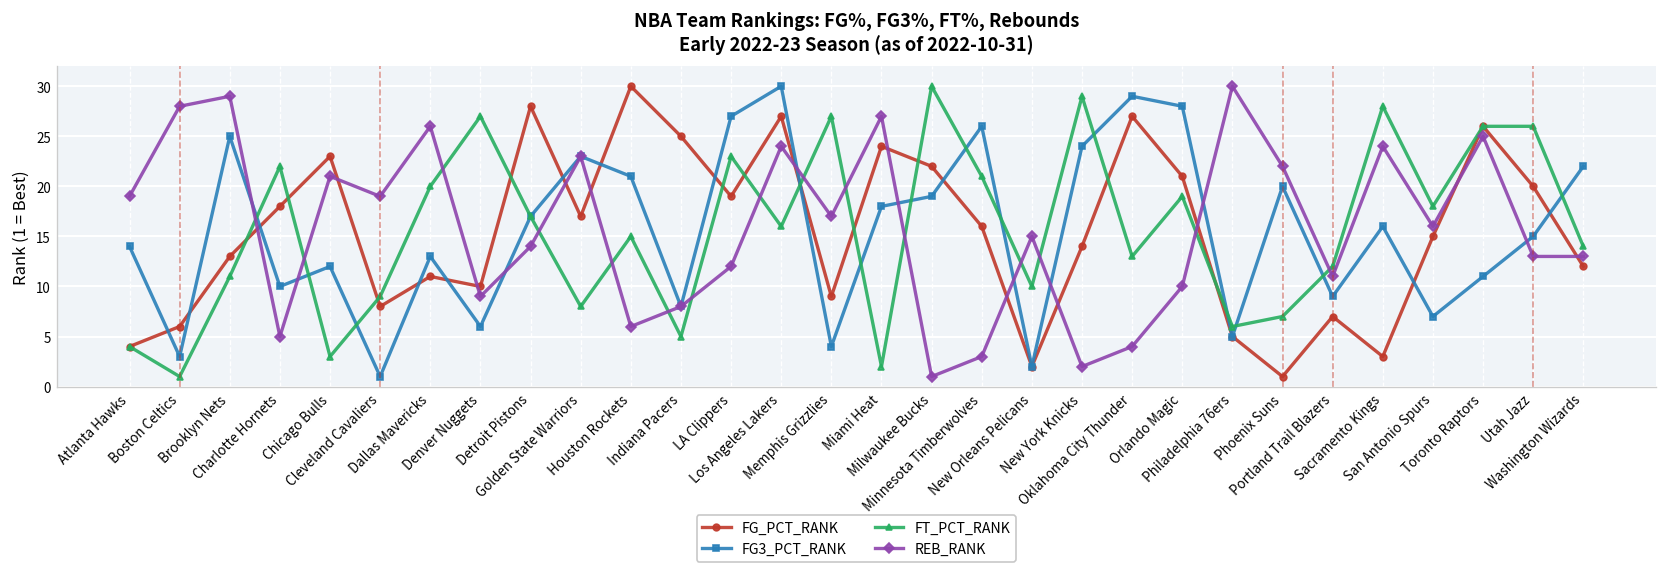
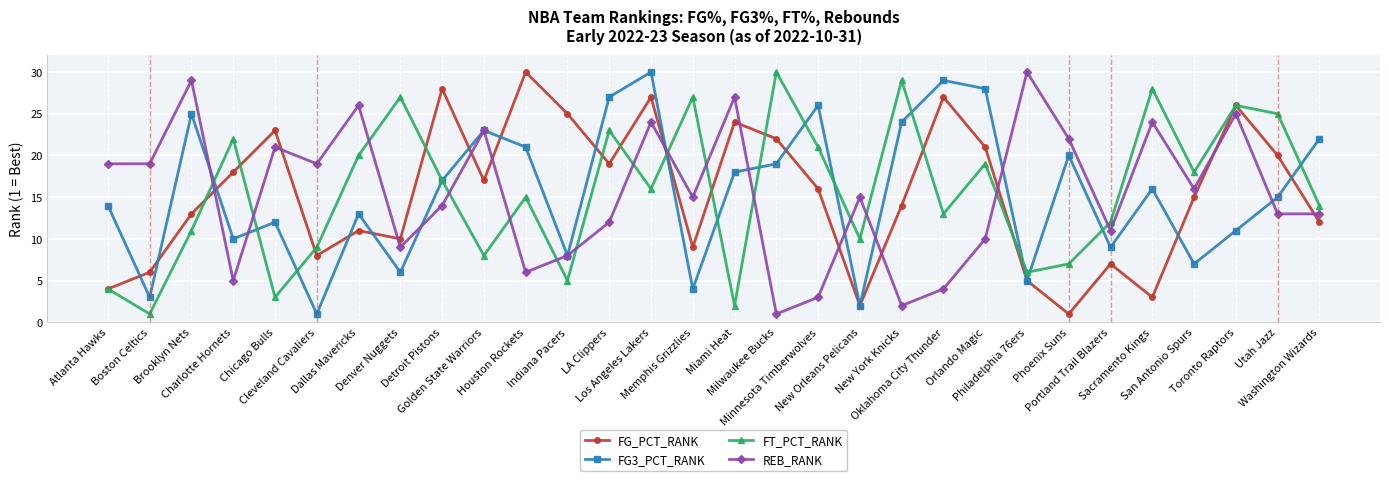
REB_RANK, Boston Celtics: 28 -> 19
REB_RANK, Memphis Grizzlies: 17 -> 15
FT_PCT_RANK, Utah Jazz: 26 -> 25
